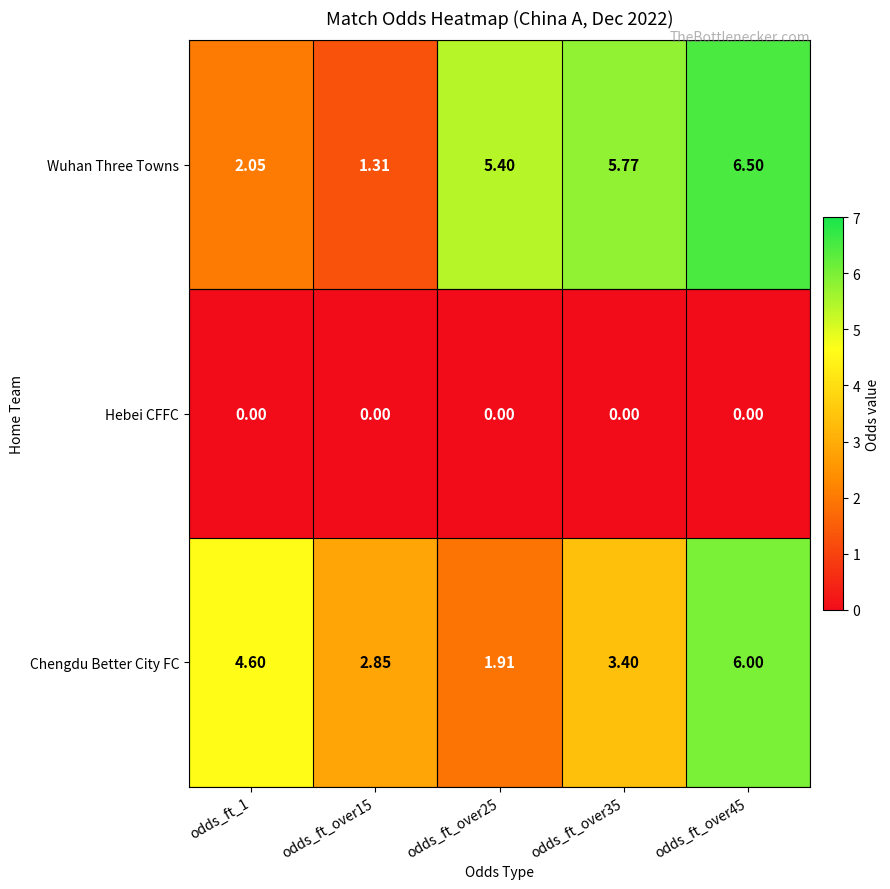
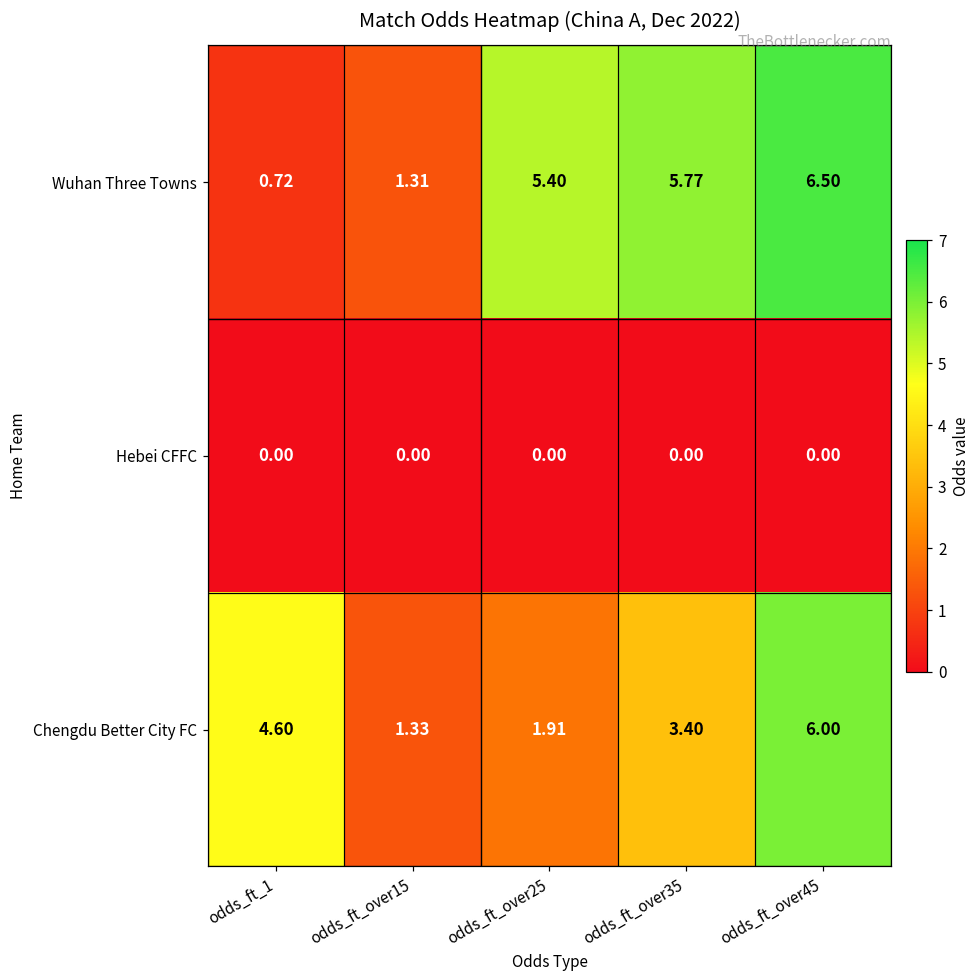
Wuhan Three Towns, odds_ft_1: 2.05 -> 0.72
Chengdu Better City FC, odds_ft_over15: 2.85 -> 1.33
